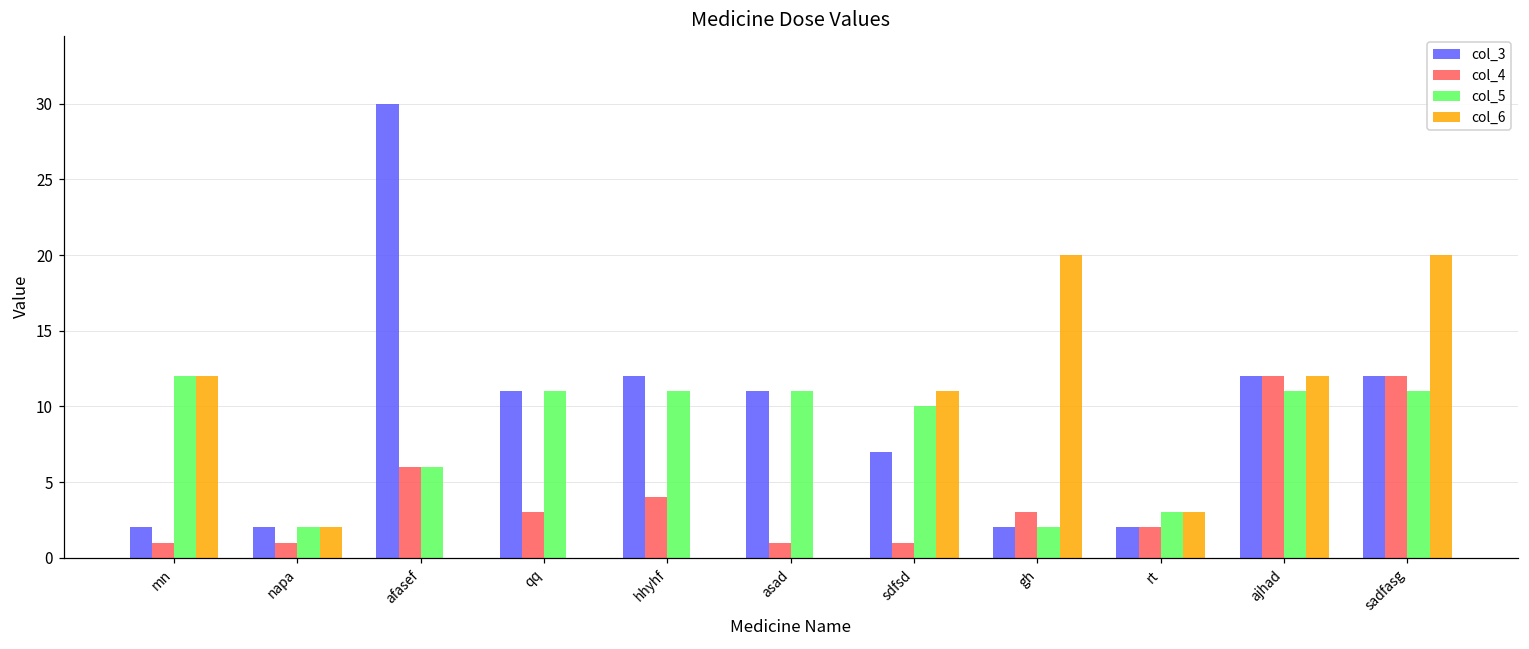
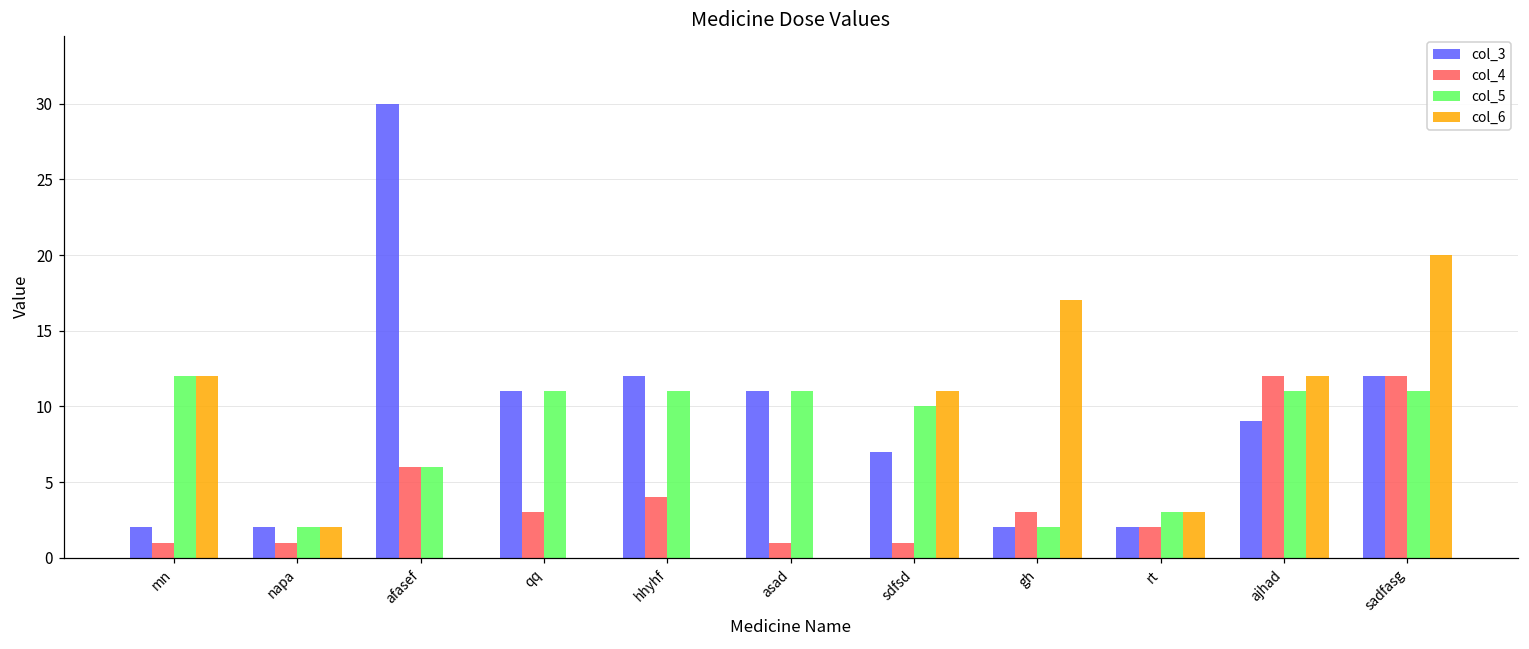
col_6, gh: 20 -> 17
col_3, ajhad: 12 -> 9
